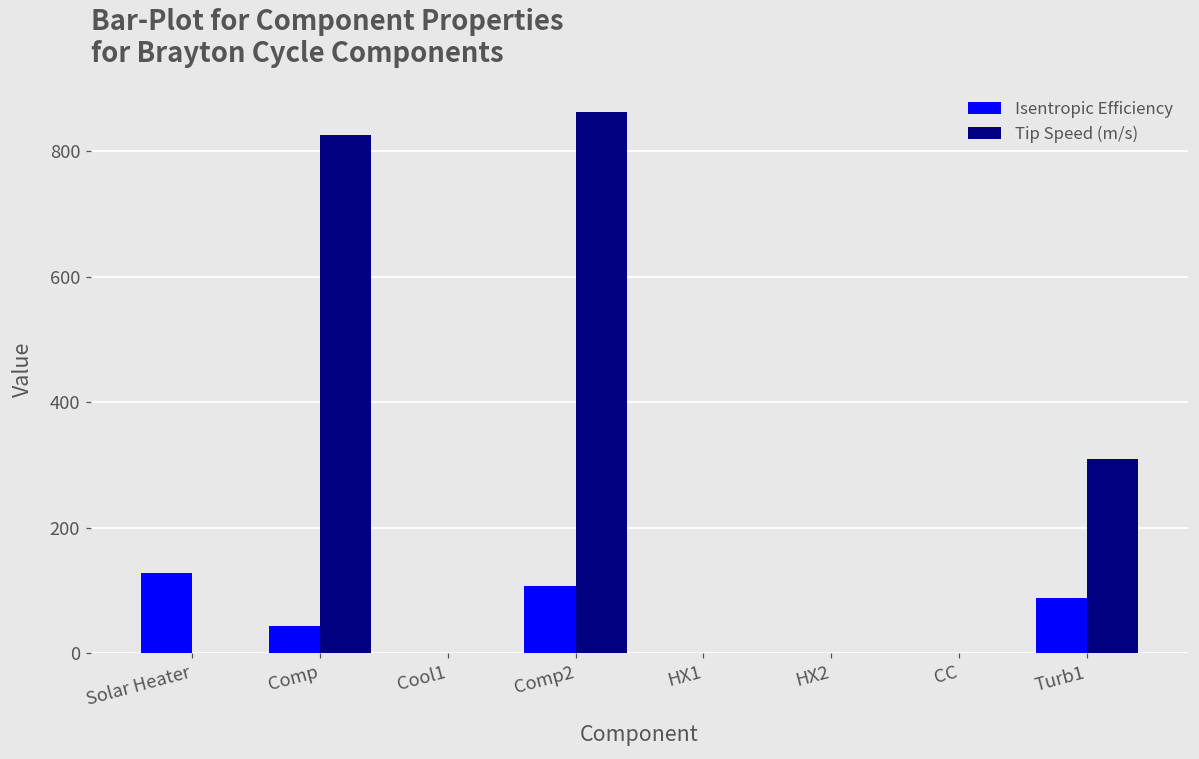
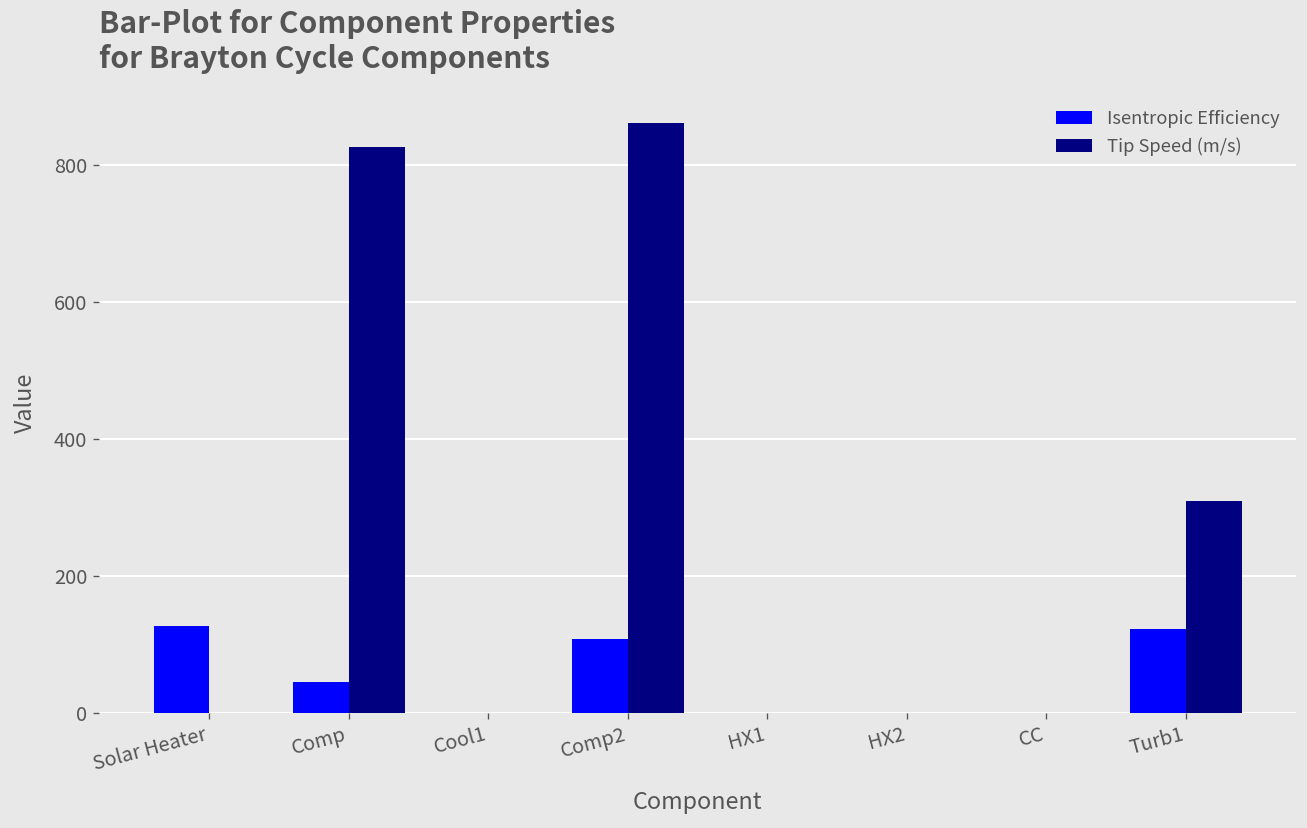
Isentropic Efficiency, Turb1: 90 -> 120
